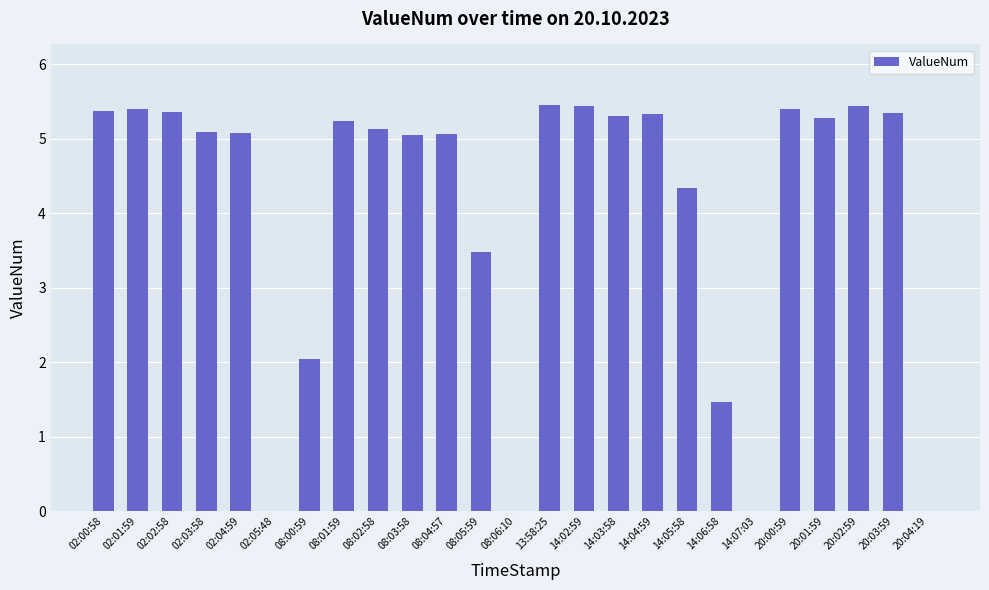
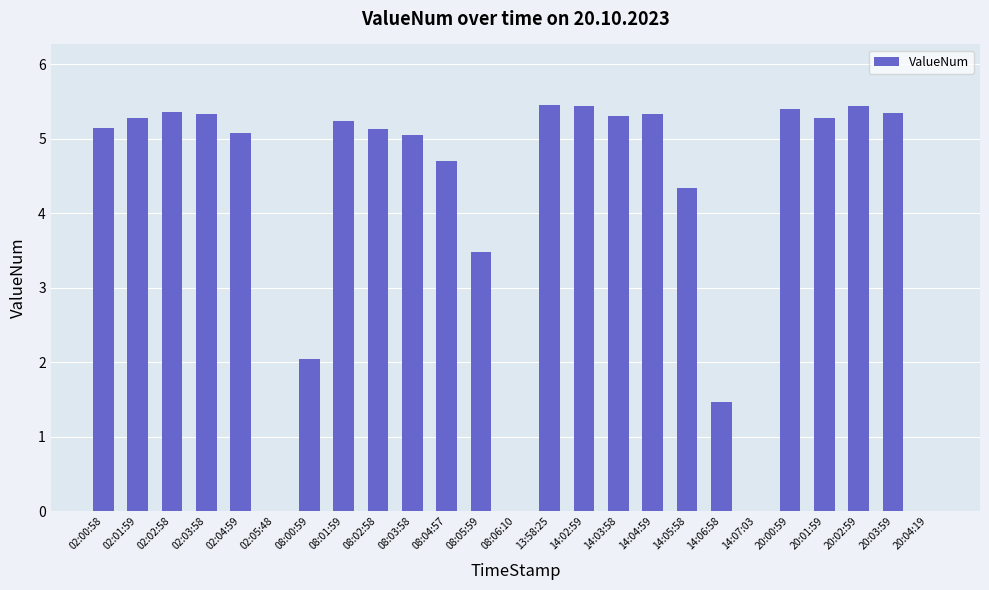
02:00:58: 5.4 -> 5.1
02:01:59: 5.4 -> 5.3
02:03:58: 5.1 -> 5.3
08:04:57: 5.1 -> 4.7
